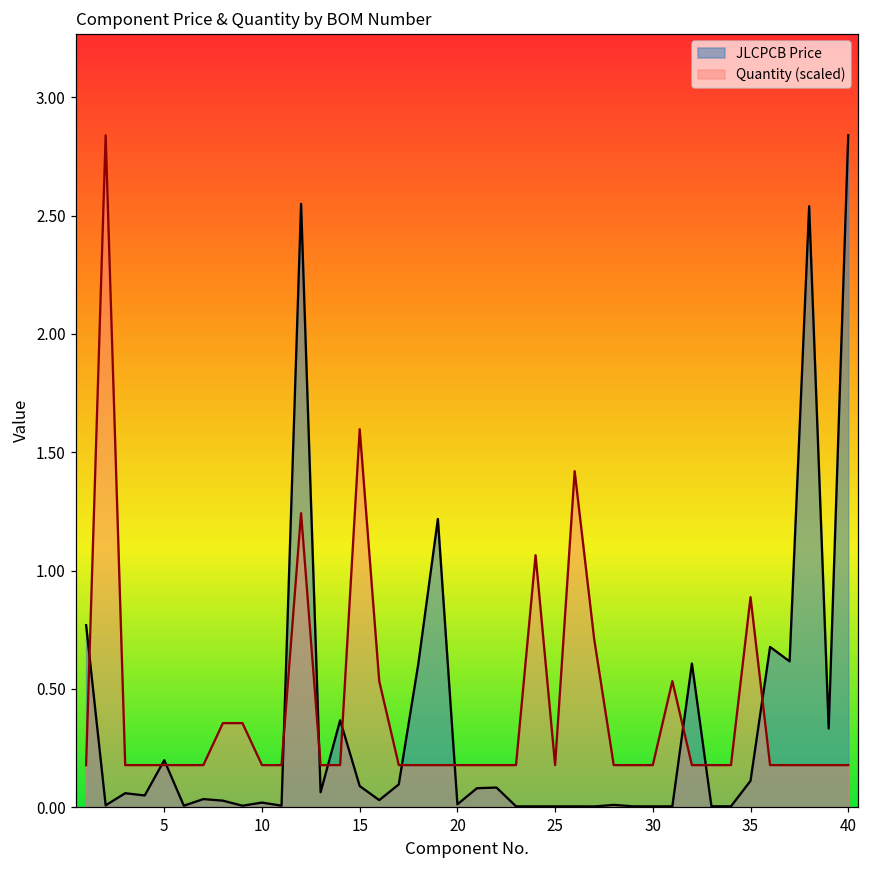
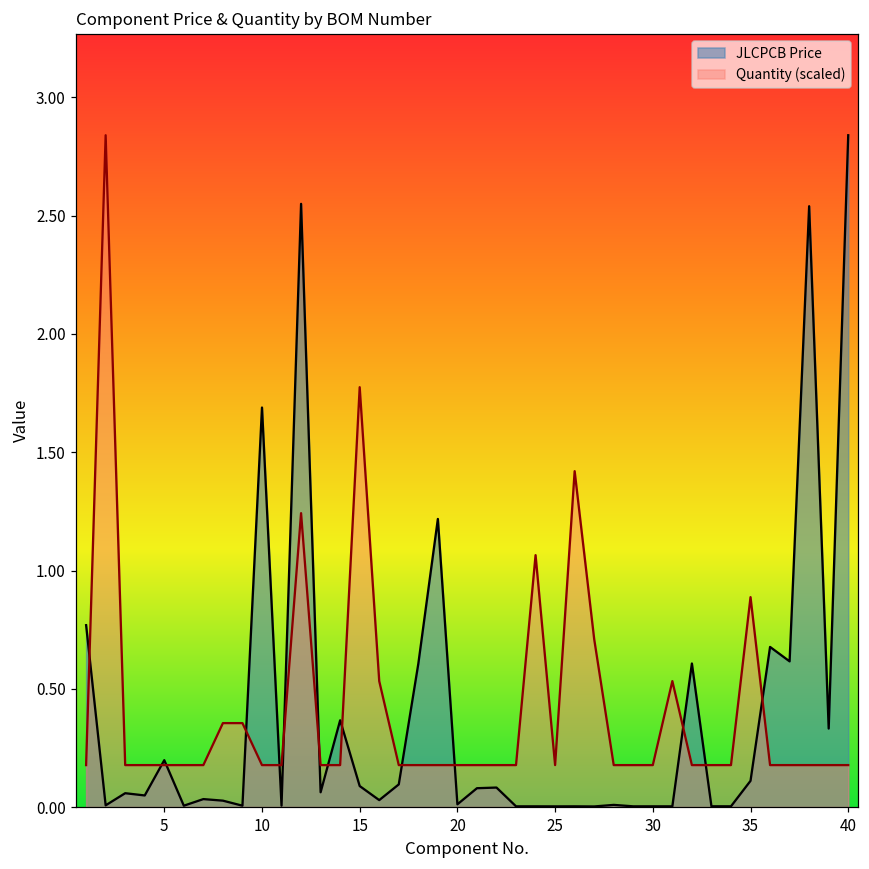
JLCPCB Price, 10: 0.02 -> 1.69
Quantity (scaled), 15: 1.60 -> 1.78
